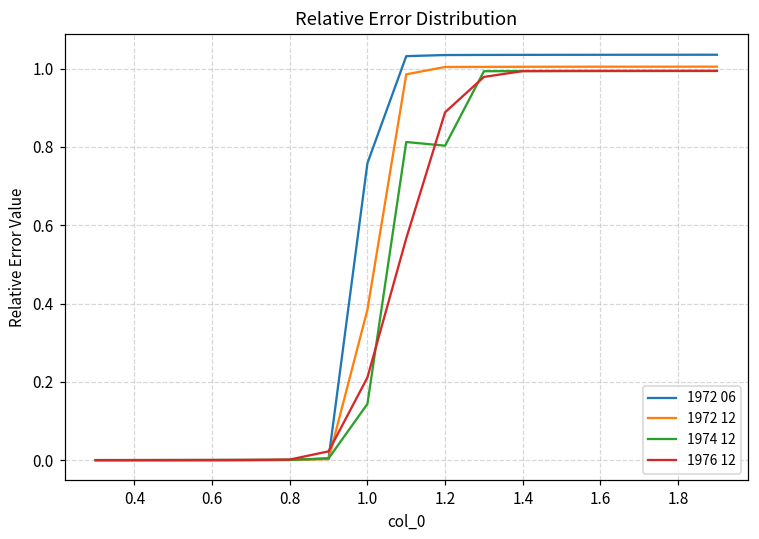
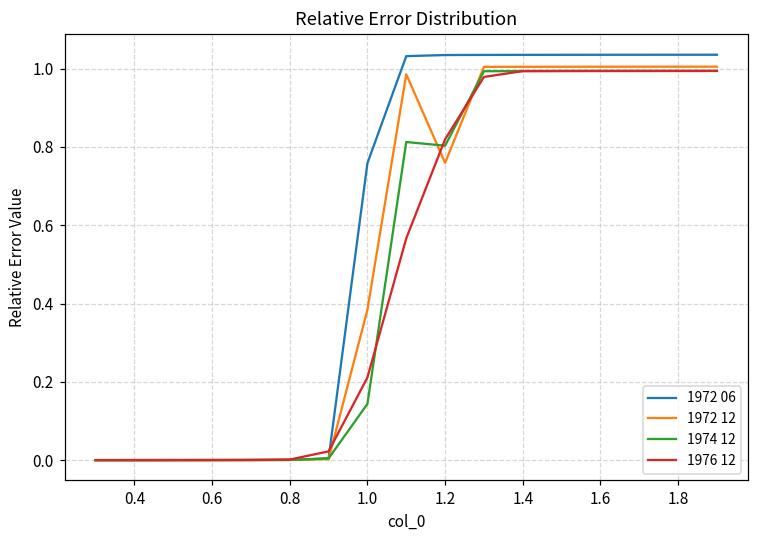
1972 12, 1.2: 1.00 -> 0.76
1976 12, 1.2: 0.89 -> 0.82
